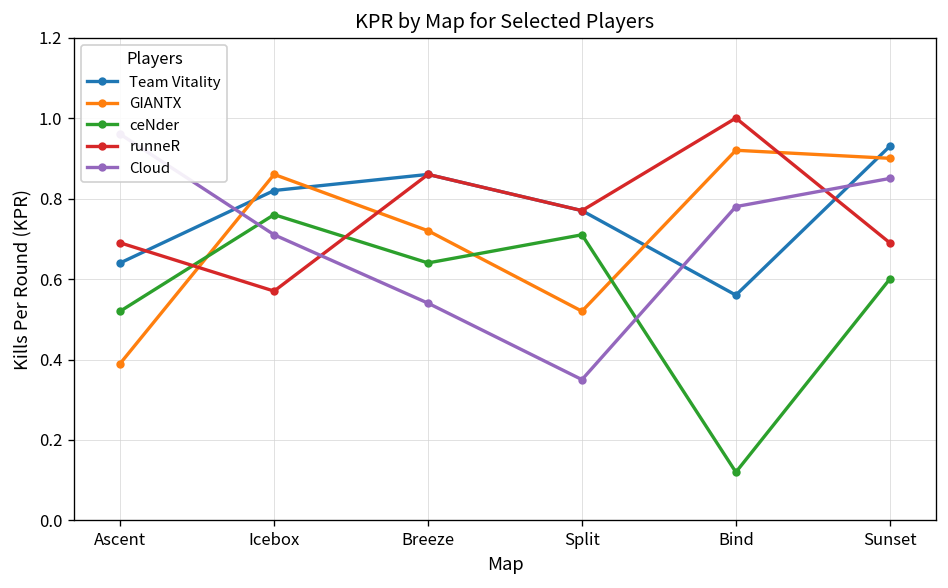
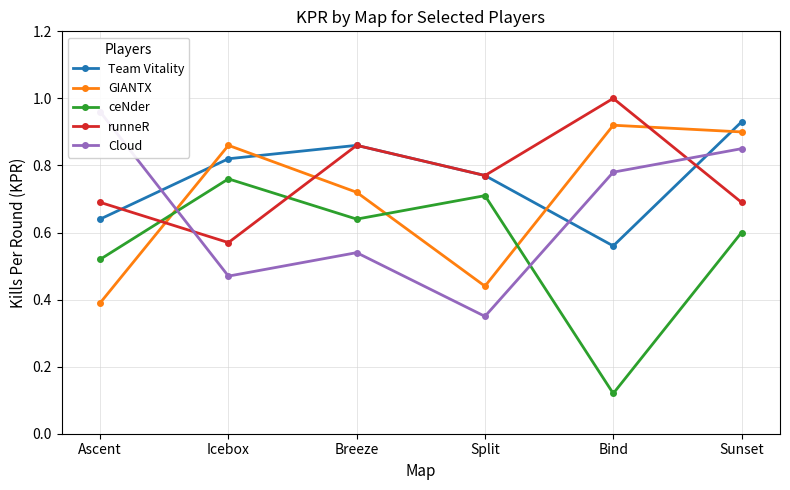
Cloud, Icebox: 0.71 -> 0.47
GIANTX, Split: 0.52 -> 0.44
